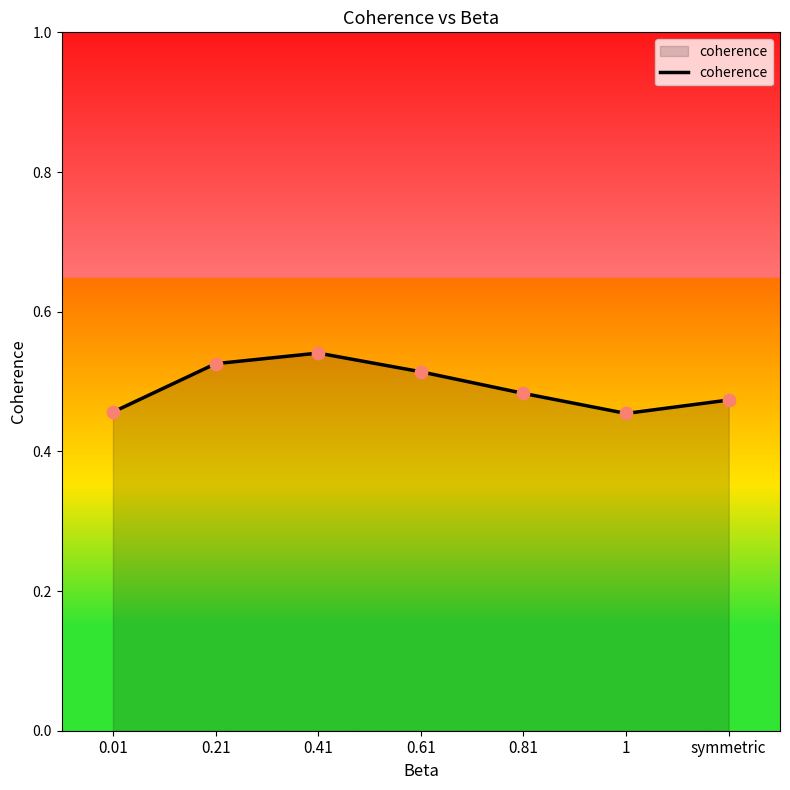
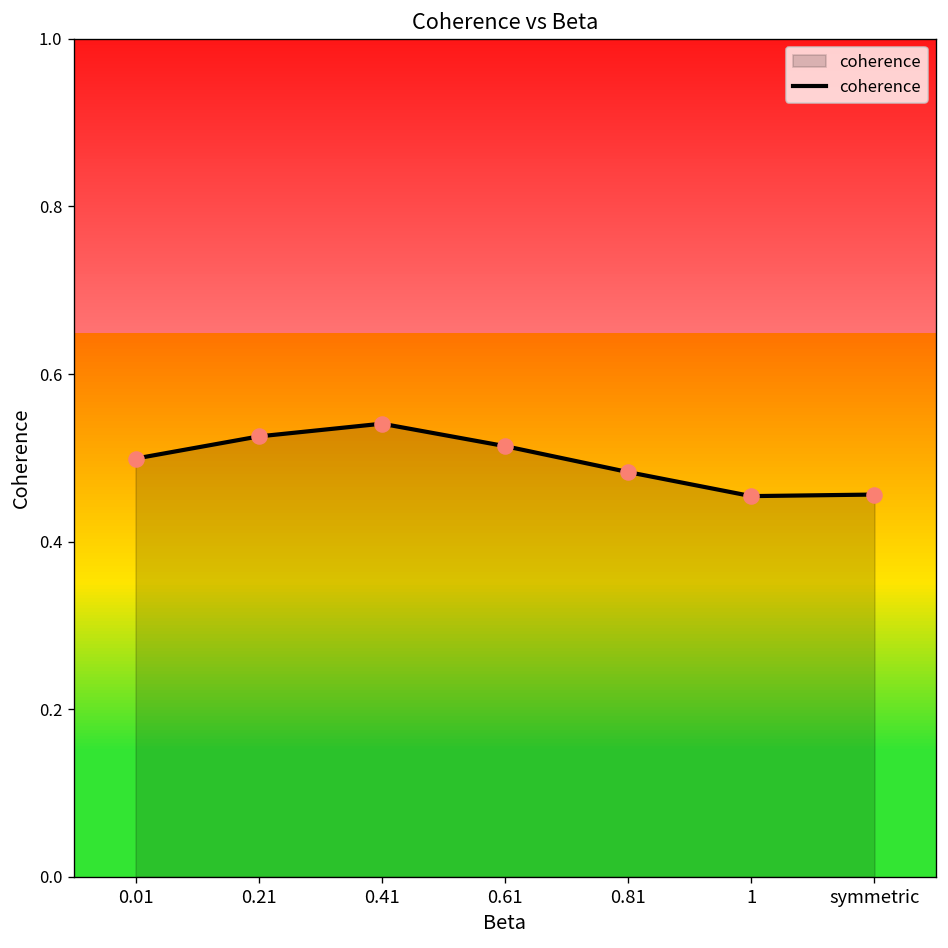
0.01: 0.46 -> 0.50
symmetric: 0.47 -> 0.46
